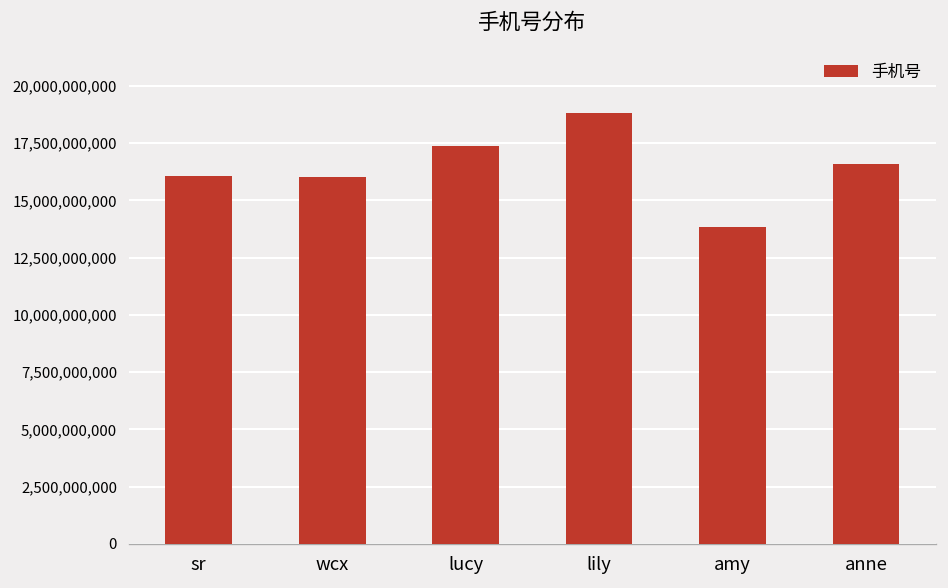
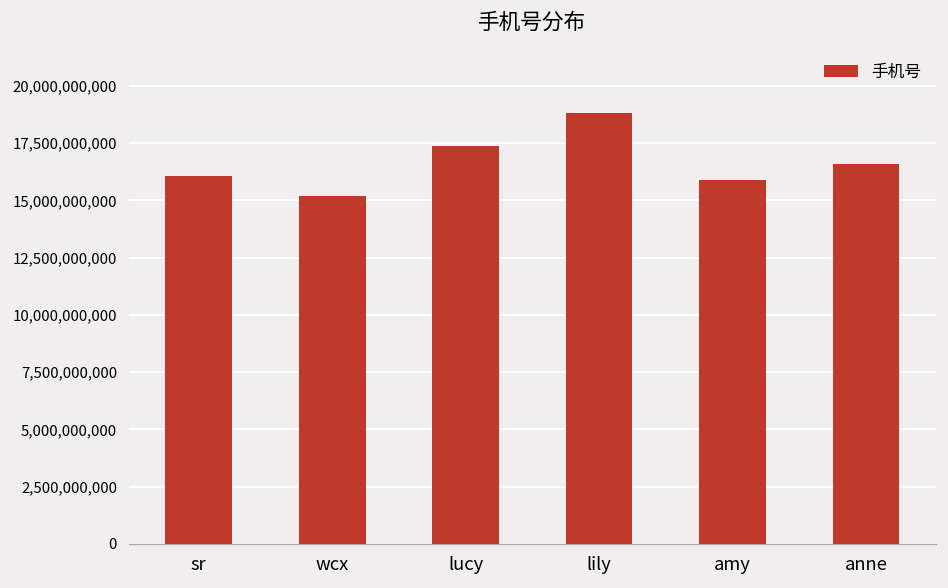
wcx: 16,000,000,000 -> 15,200,000,000
amy: 13,800,000,000 -> 15,900,000,000
